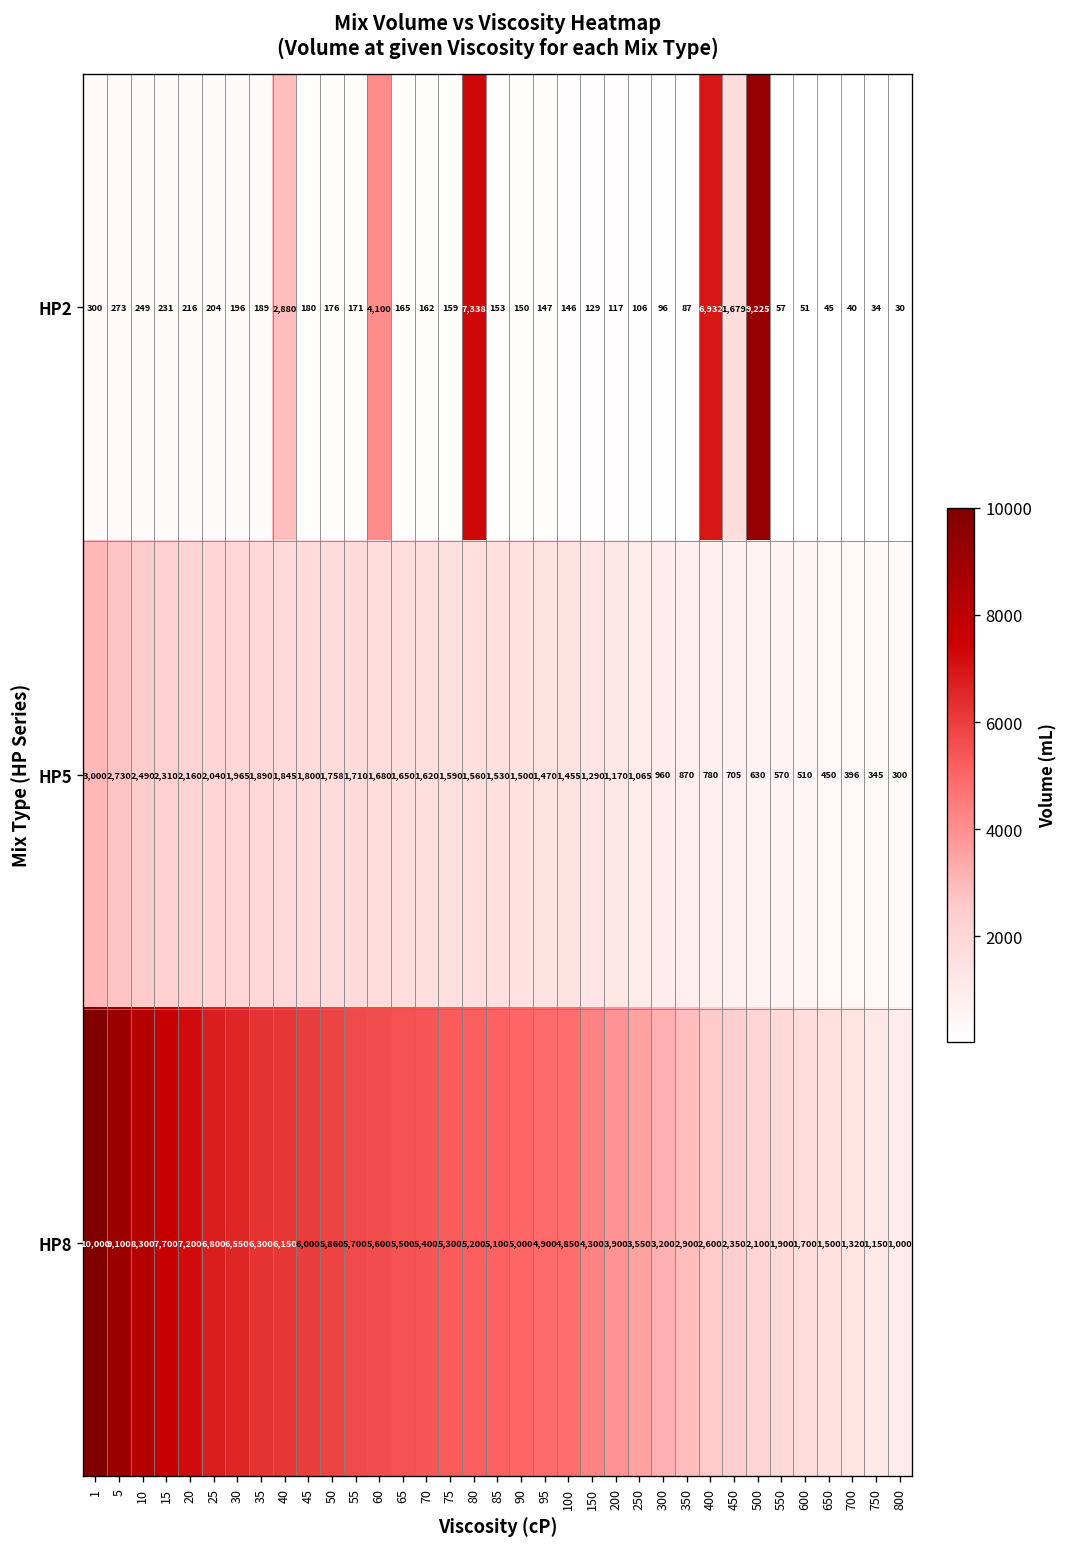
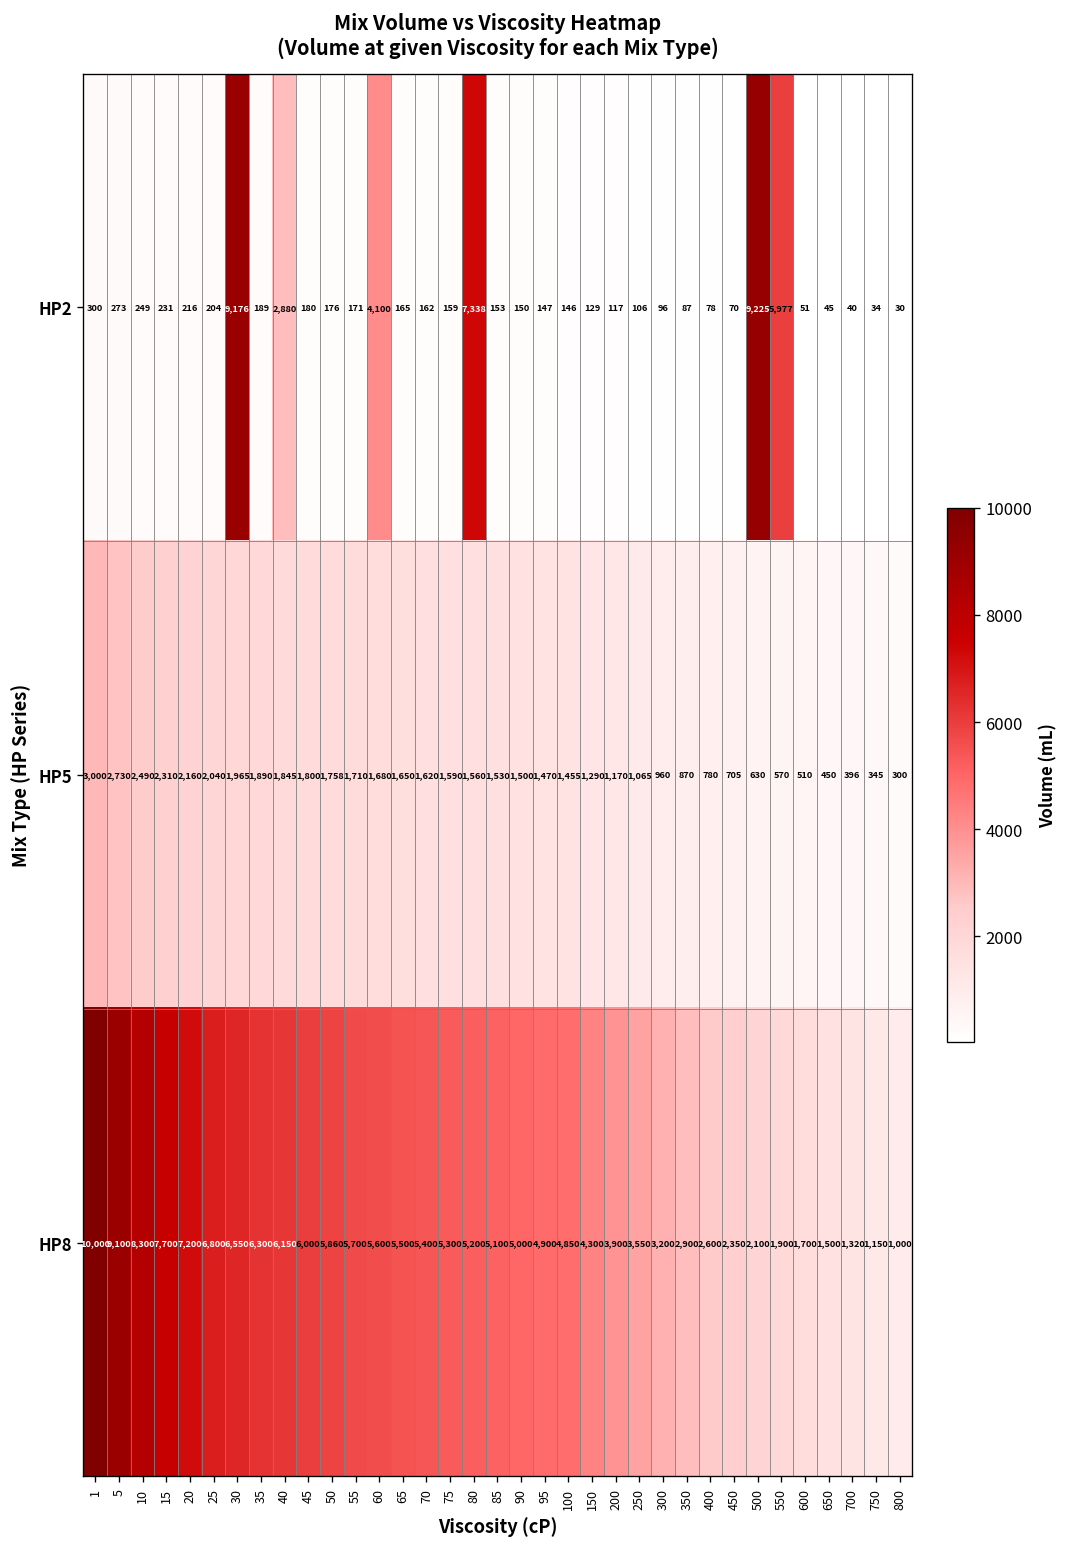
HP2, 30: 196 -> 9,176
HP2, 400: 6,932 -> 78
HP2, 450: 1,679 -> 70
HP2, 550: 57 -> 5,977
